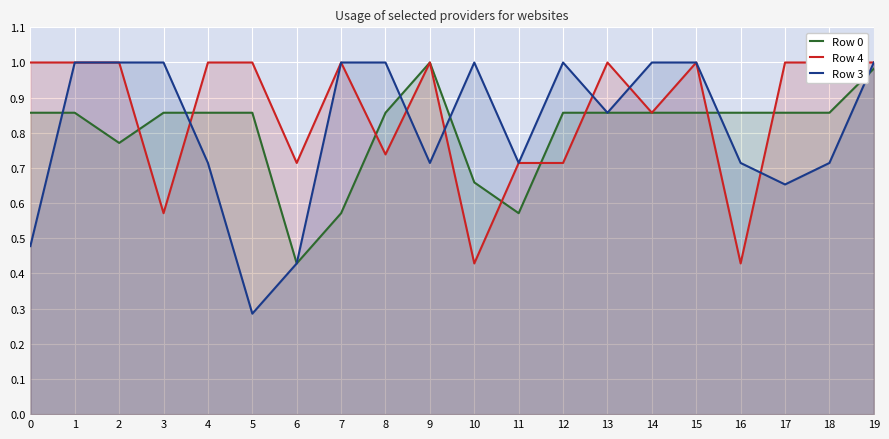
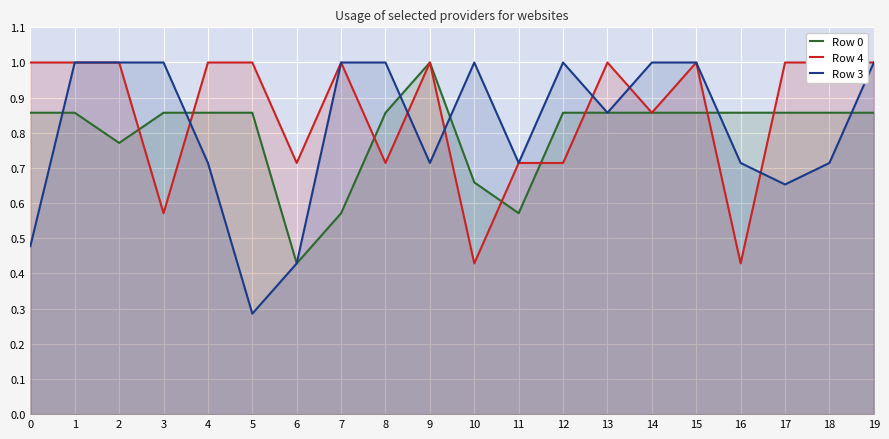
Row 4, 8: 0.74 -> 0.71
Row 0, 19: 0.98 -> 0.86
